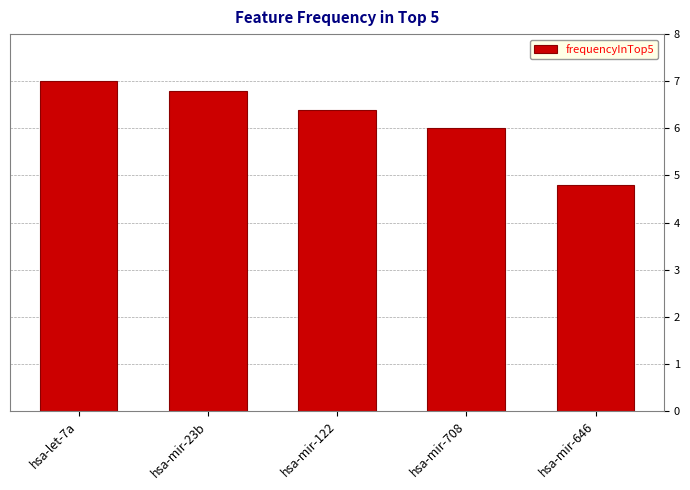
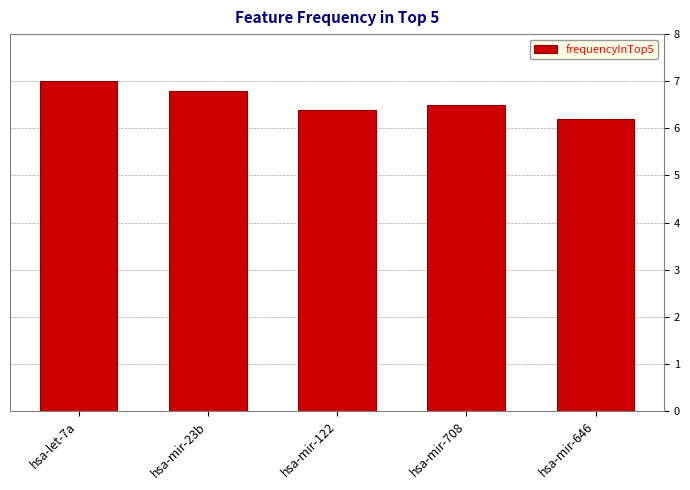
hsa-mir-708: 6.0 -> 6.5
hsa-mir-646: 4.8 -> 6.2
